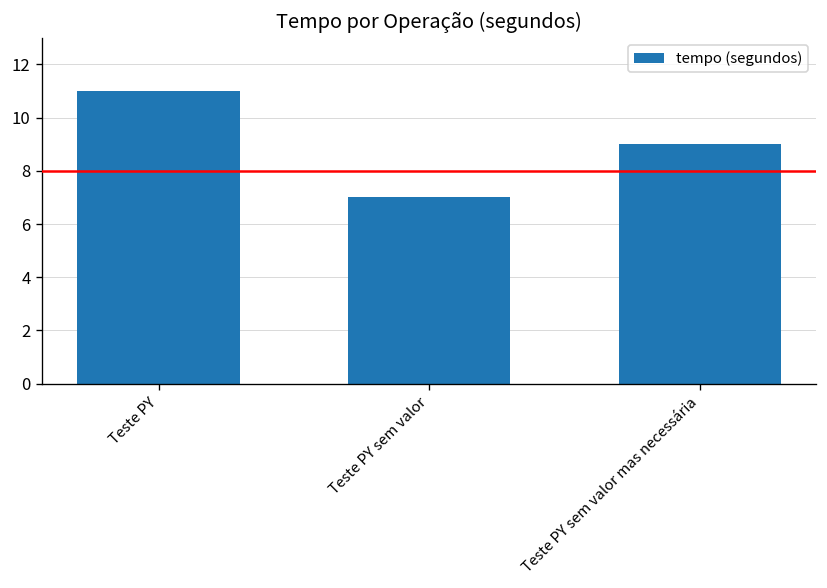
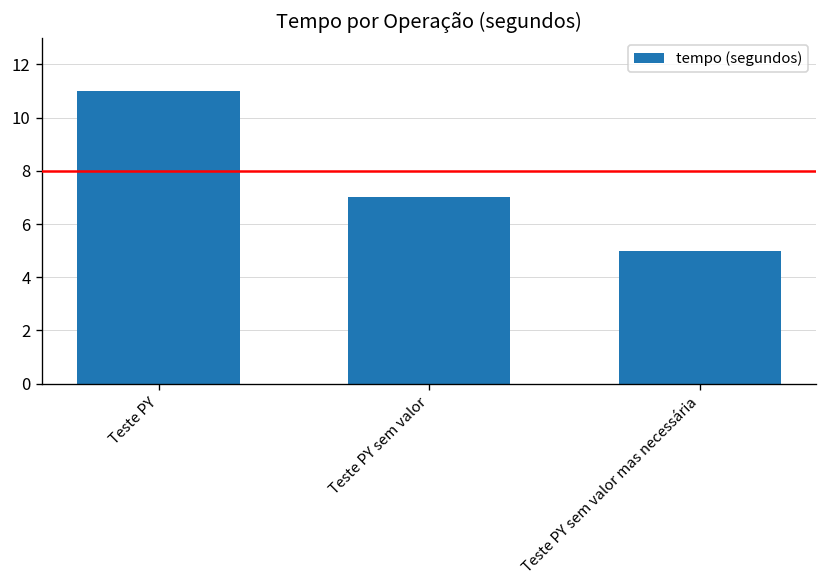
Teste PY sem valor mas necessária: 9 -> 5
